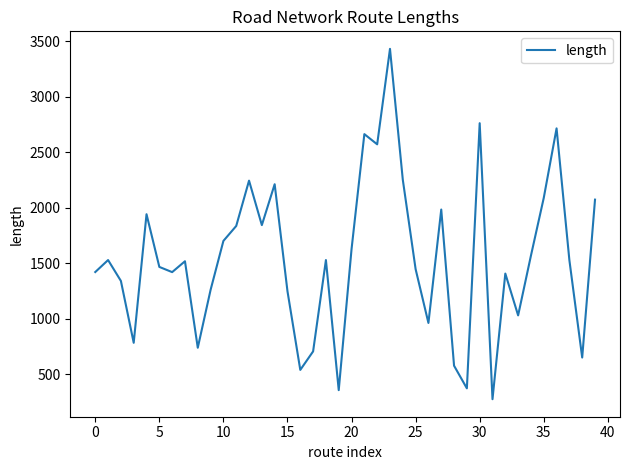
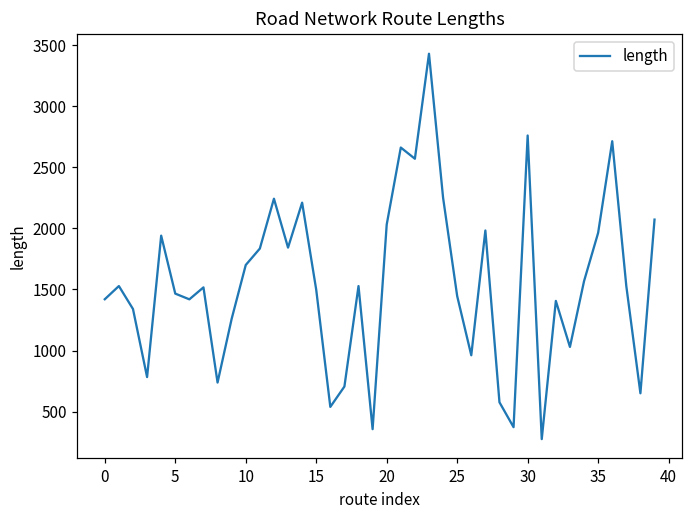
15: 1250 -> 1500
20: 1630 -> 2030
35: 2090 -> 1960
